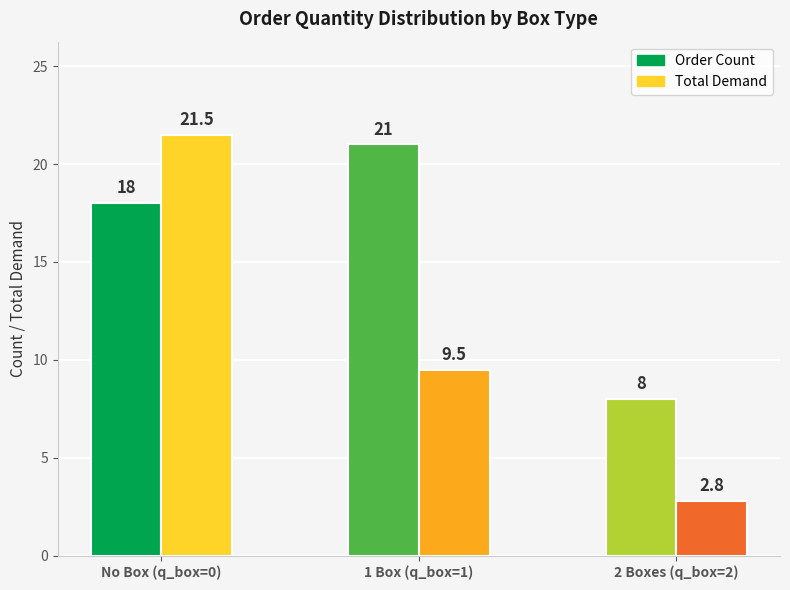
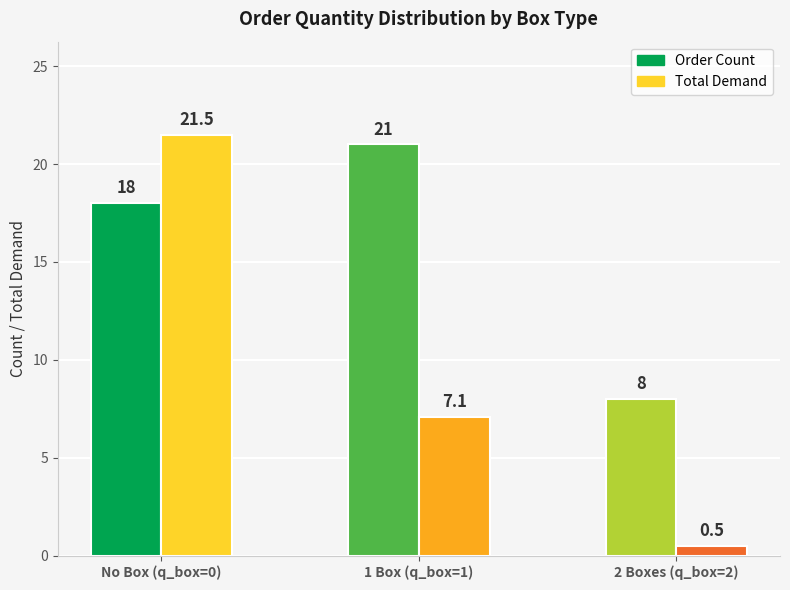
Total Demand, 1 Box (q_box=1): 9.5 -> 7.1
Total Demand, 2 Boxes (q_box=2): 2.8 -> 0.5
